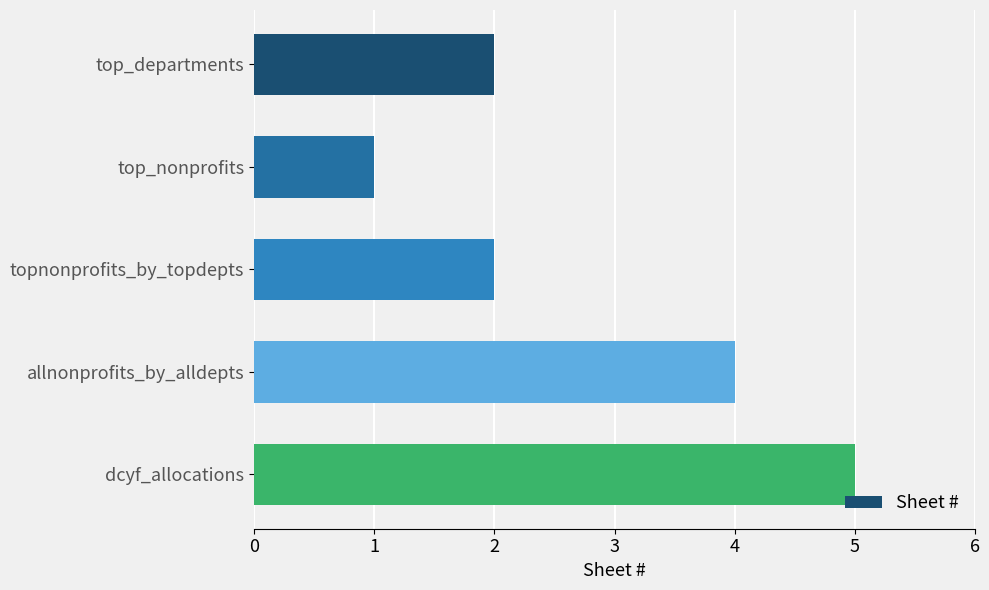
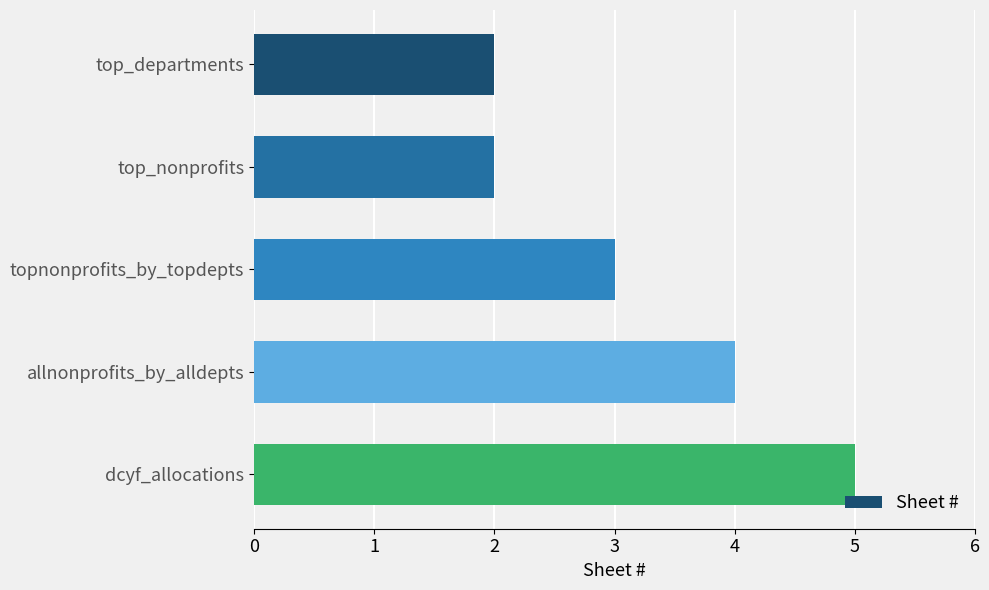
top_nonprofits: 1 -> 2
topnonprofits_by_topdepts: 2 -> 3
